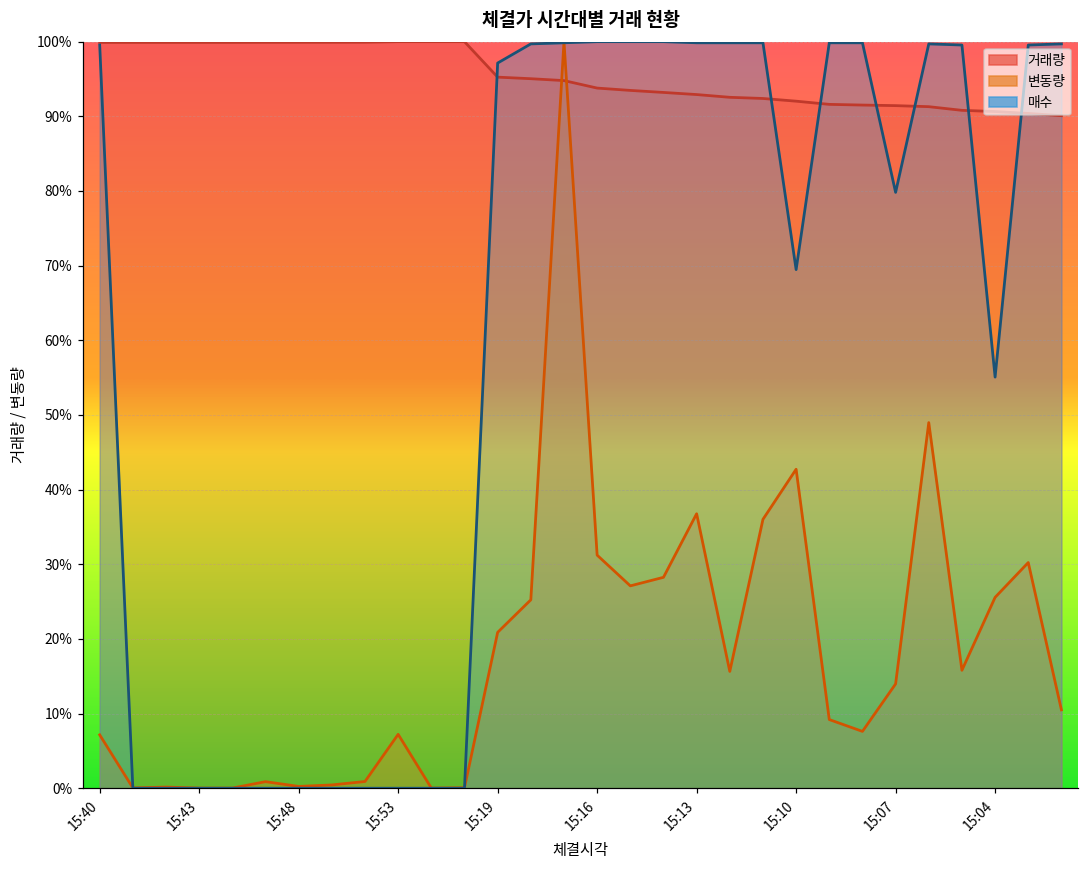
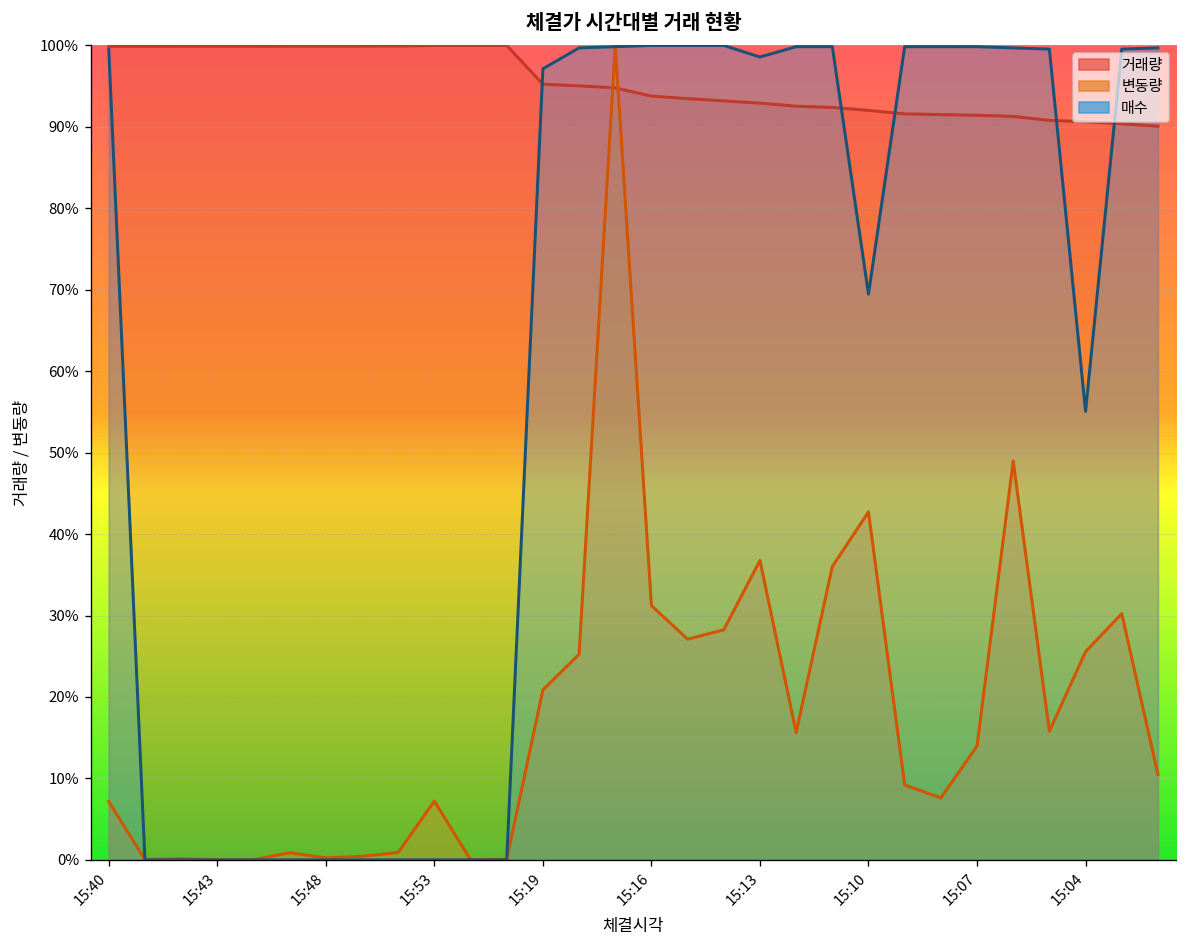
매수, 15:13: 100% -> 99%
매수, 15:07: 80% -> 100%
